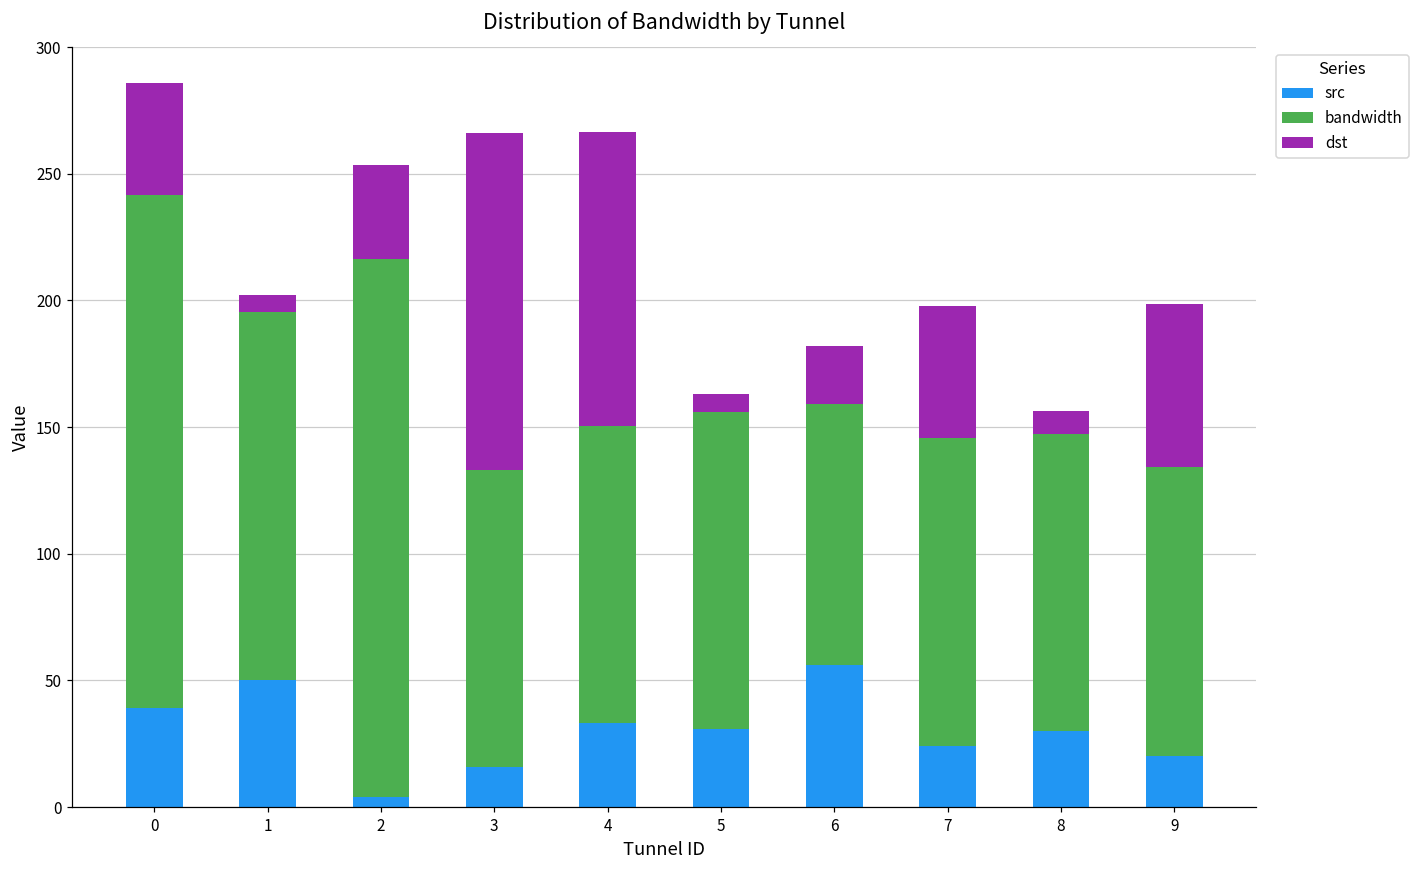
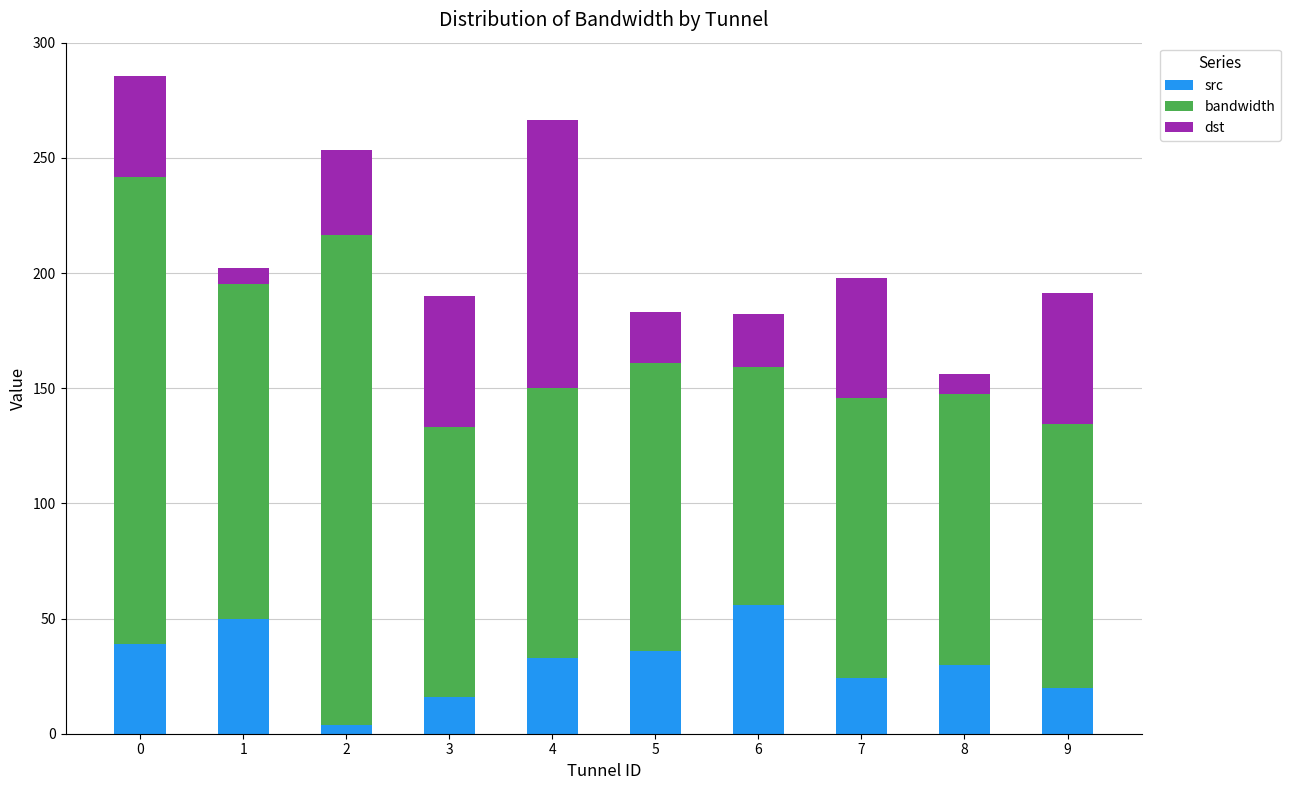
dst, 3: 133 -> 57
src, 5: 31 -> 36
dst, 5: 7 -> 22
dst, 9: 64 -> 57
